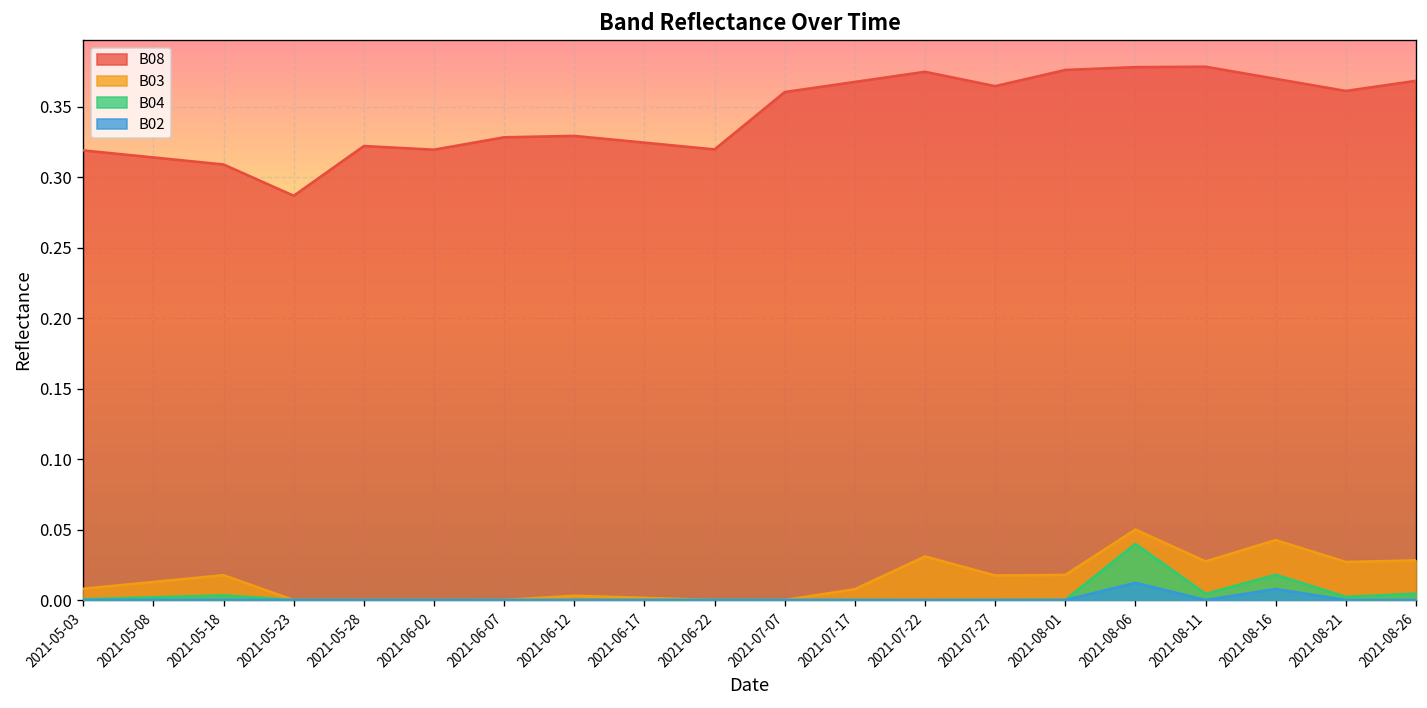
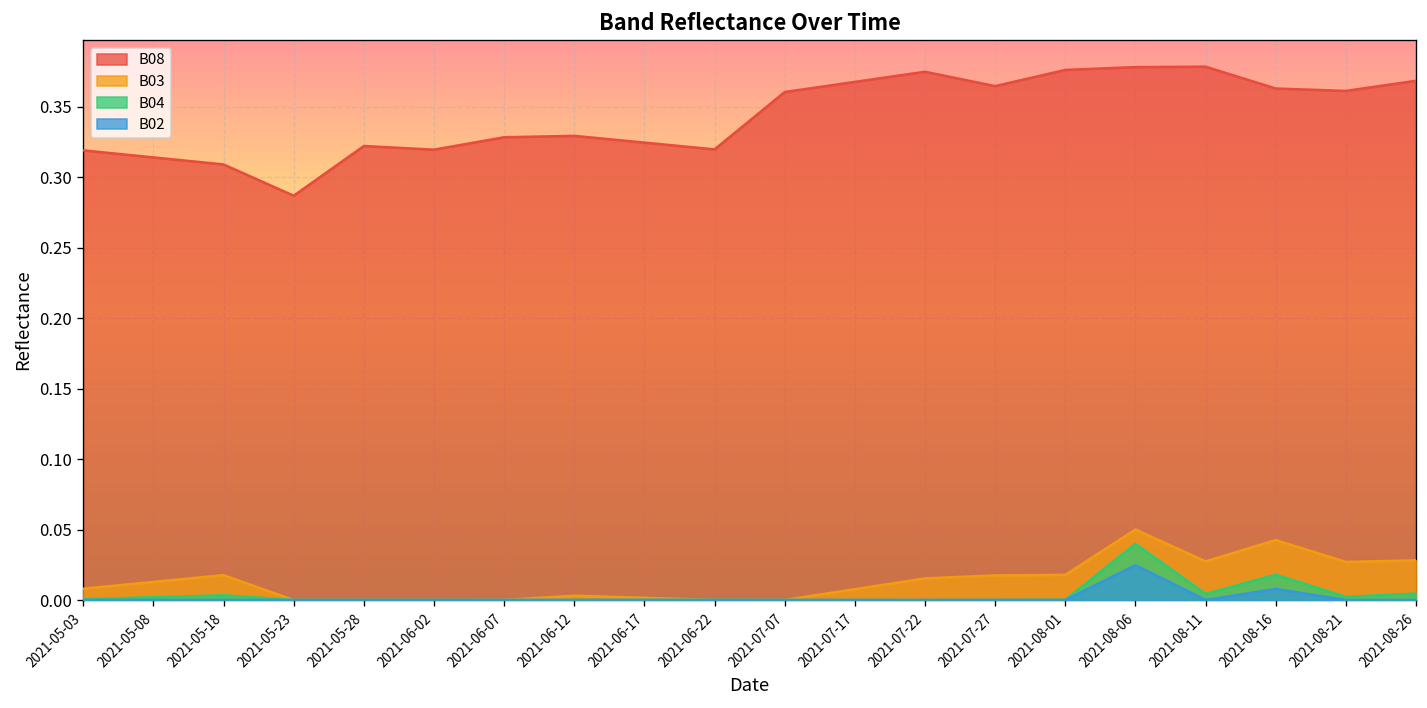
B03, 2021-07-22: 0.031 -> 0.015
B02, 2021-08-06: 0.012 -> 0.025
B08, 2021-08-16: 0.370 -> 0.363
